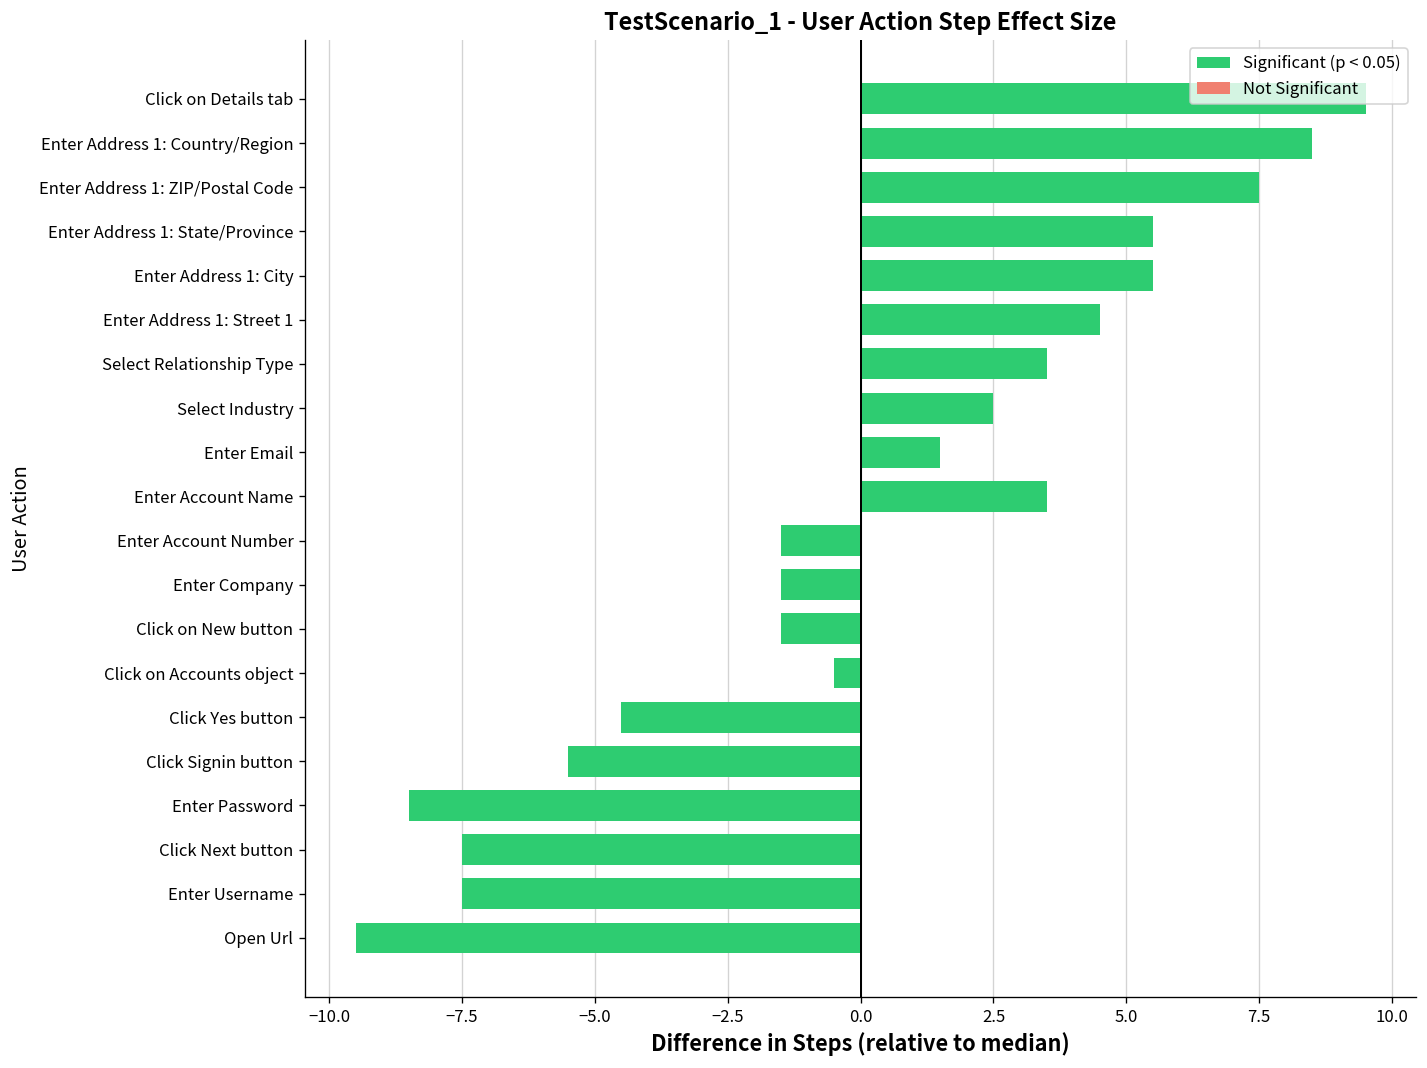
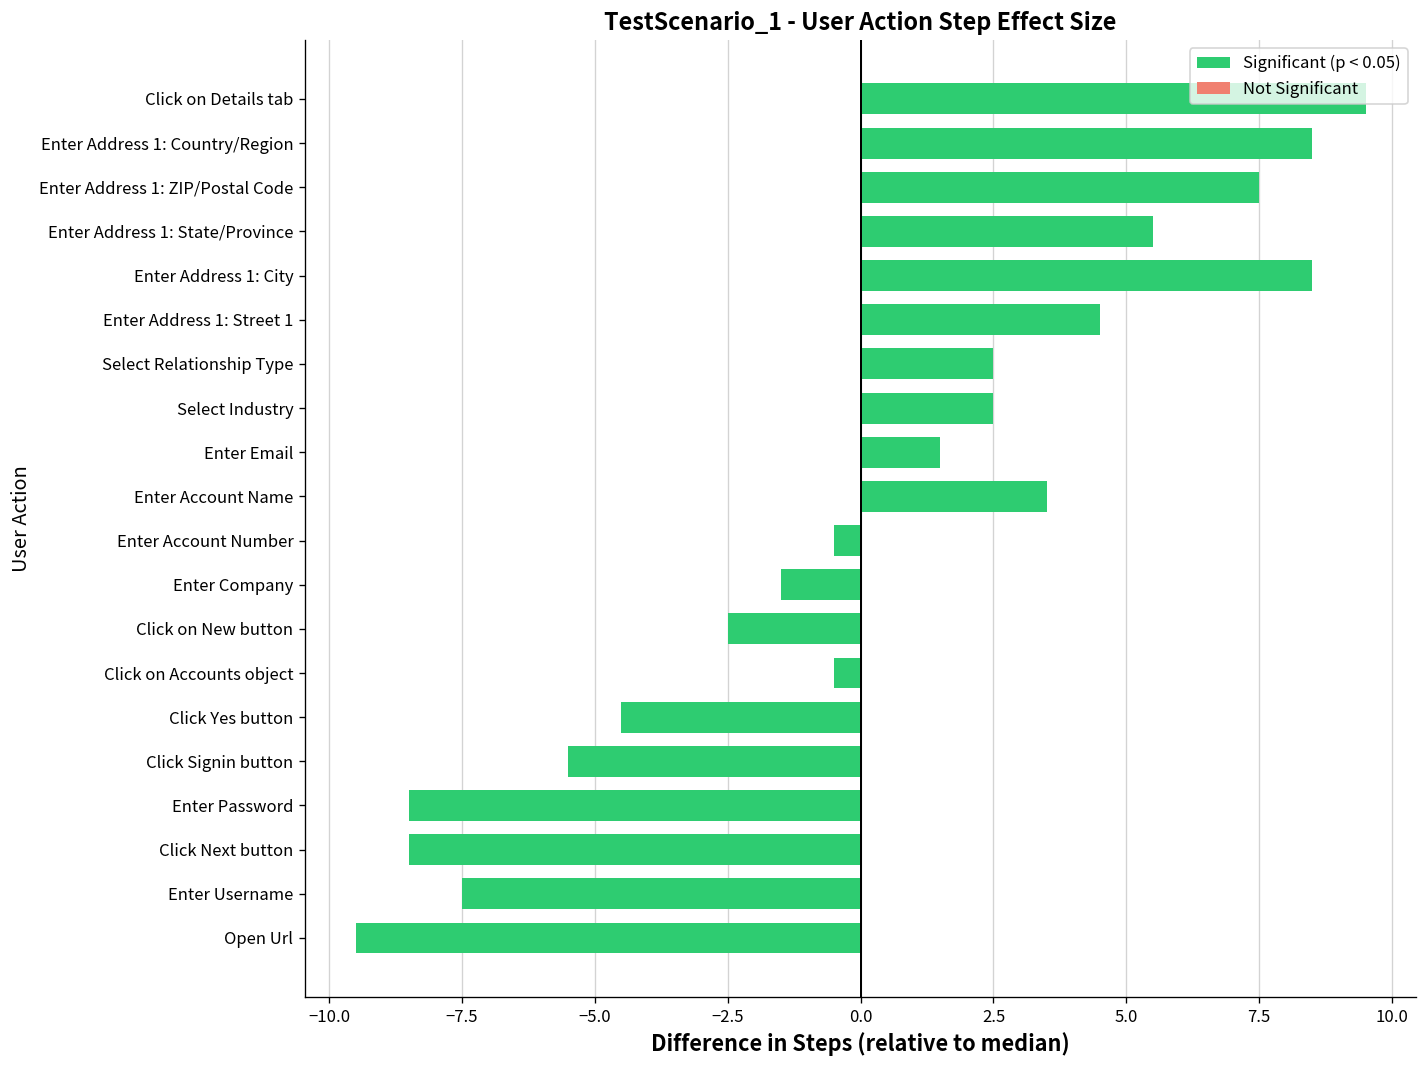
Enter Address 1: City: 5.5 -> 8.5
Select Relationship Type: 3.5 -> 2.5
Enter Account Number: -1.5 -> -0.5
Click on New button: -1.5 -> -2.5
Click Next button: -7.5 -> -8.5
